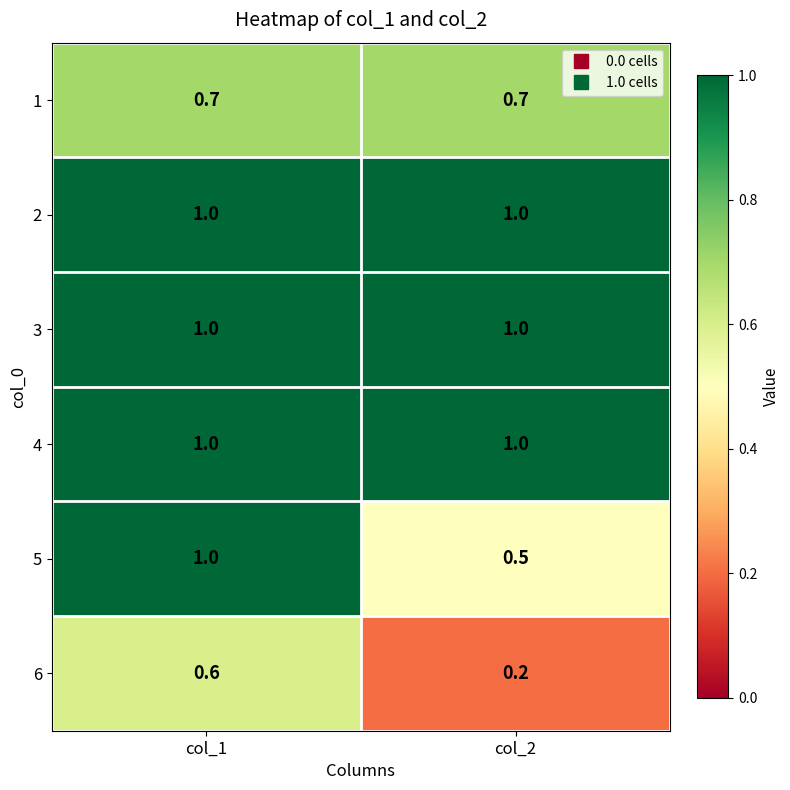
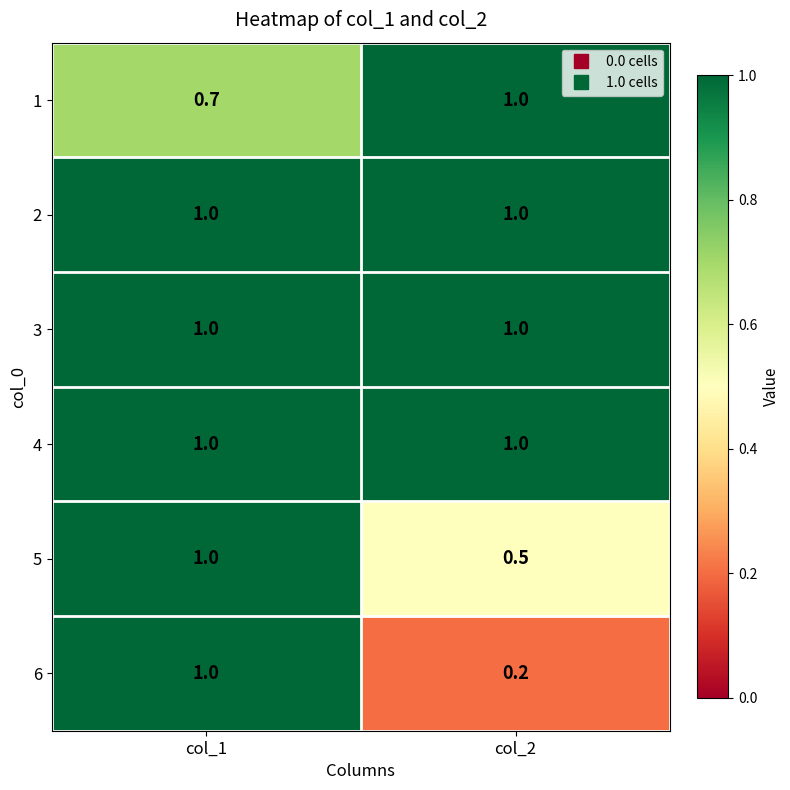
1, col_2: 0.7 -> 1.0
6, col_1: 0.6 -> 1.0
